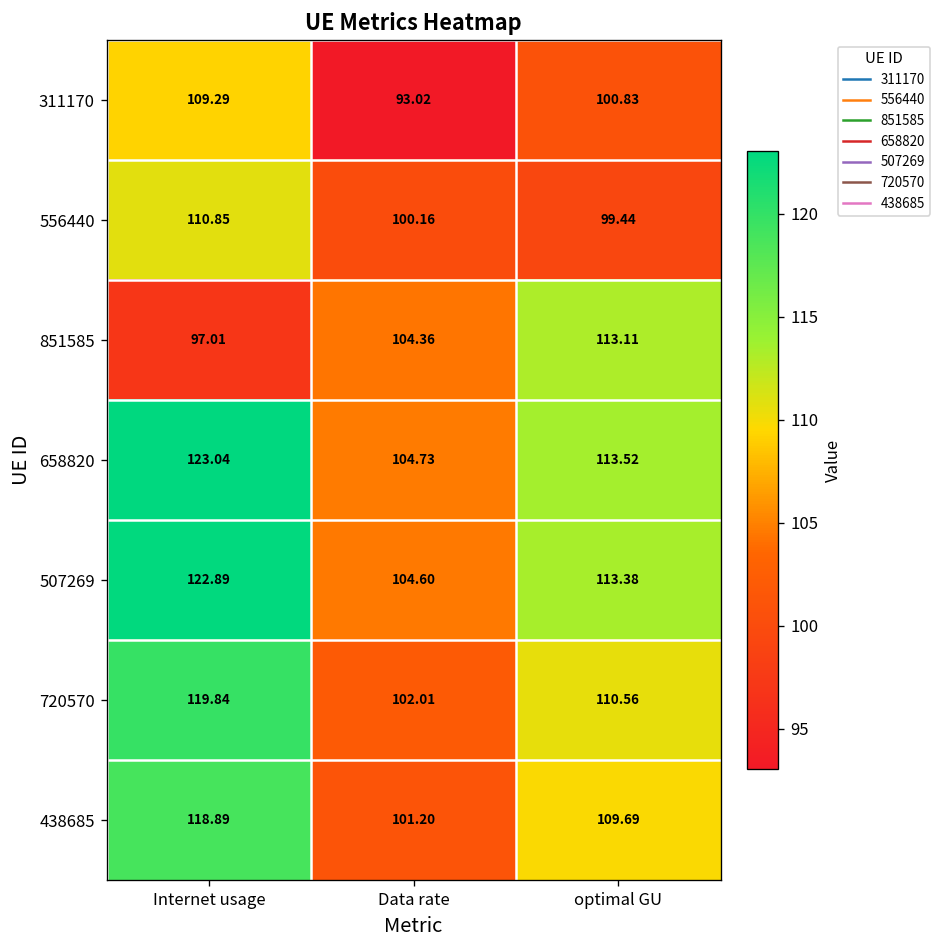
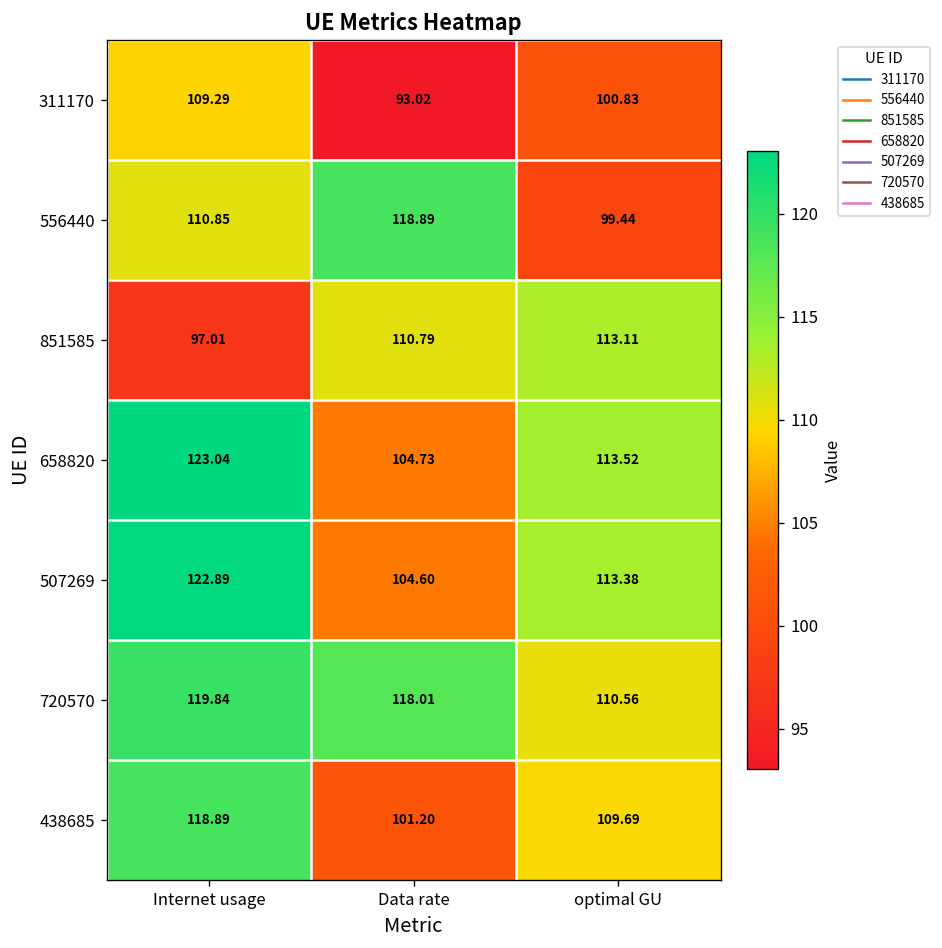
556440, Data rate: 100.16 -> 118.89
851585, Data rate: 104.36 -> 110.79
720570, Data rate: 102.01 -> 118.01
